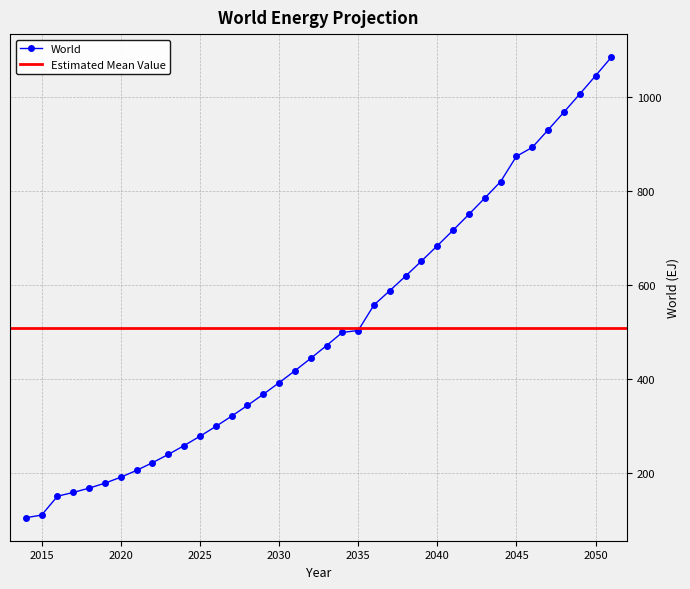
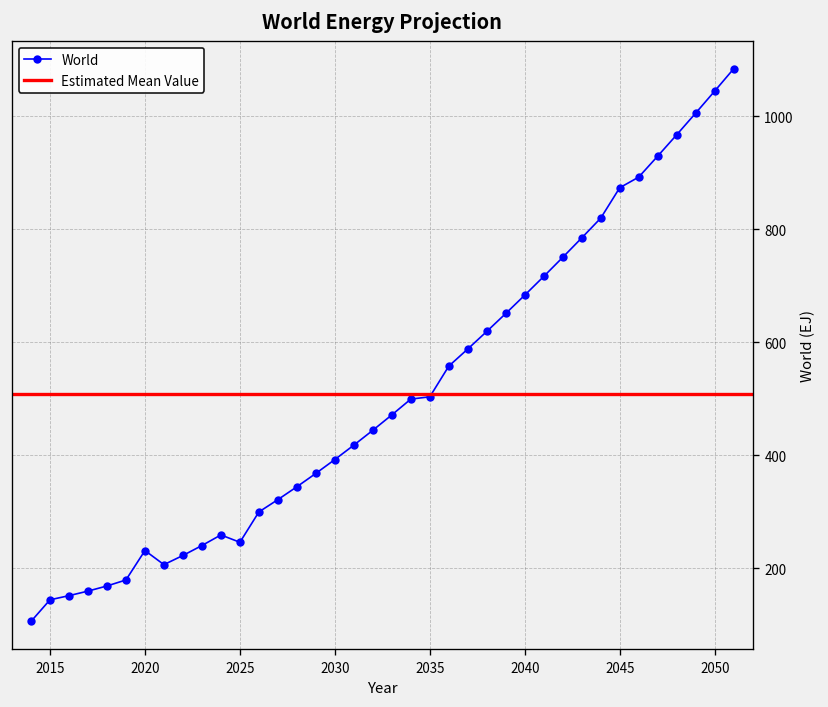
2015: 110 -> 140
2020: 190 -> 230
2025: 280 -> 250
